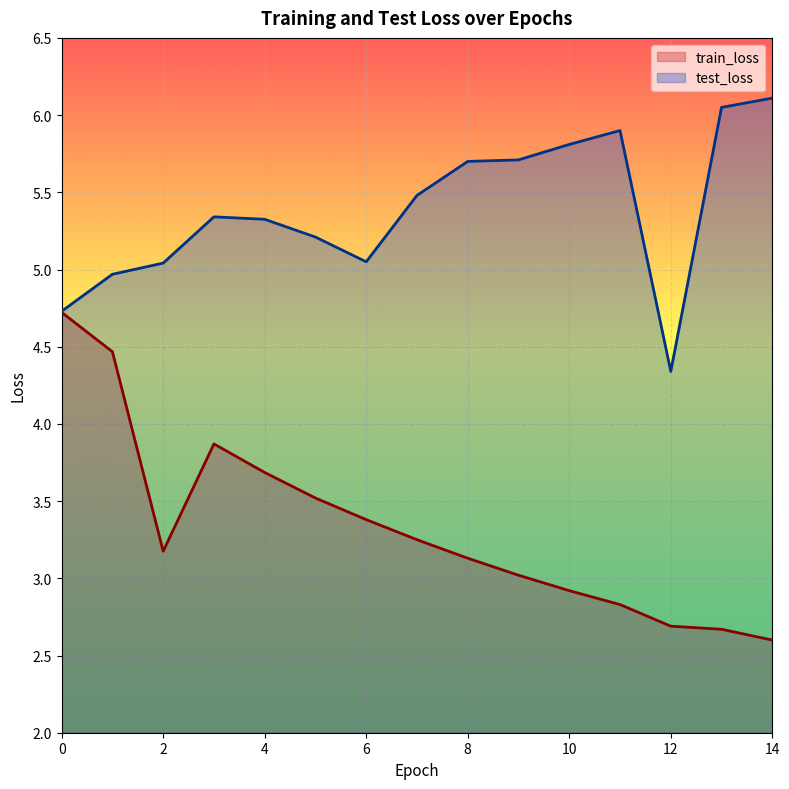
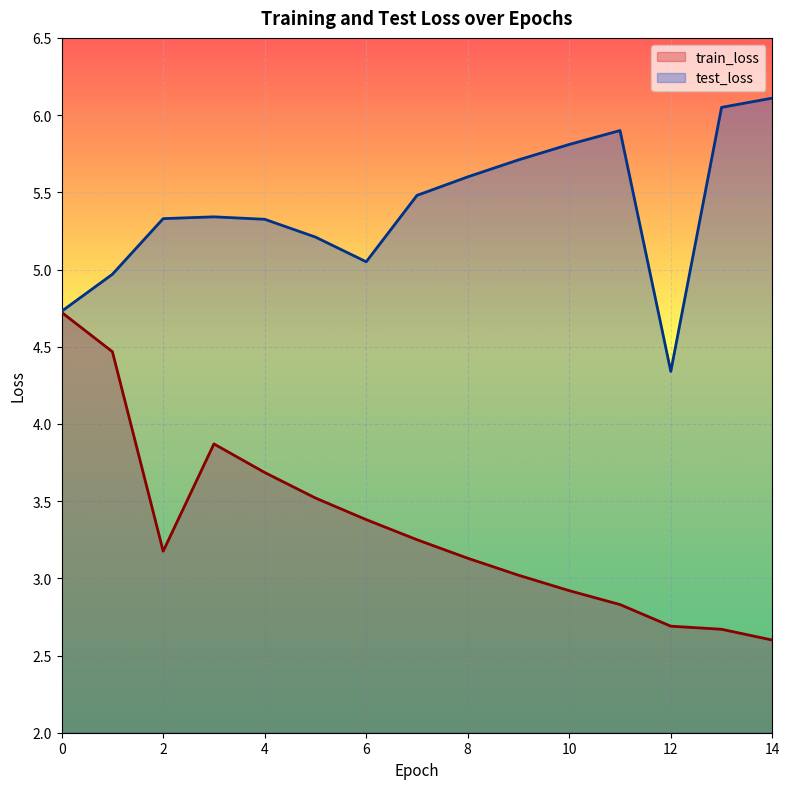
test_loss, 2: 5.04 -> 5.33
test_loss, 8: 5.7 -> 5.6
